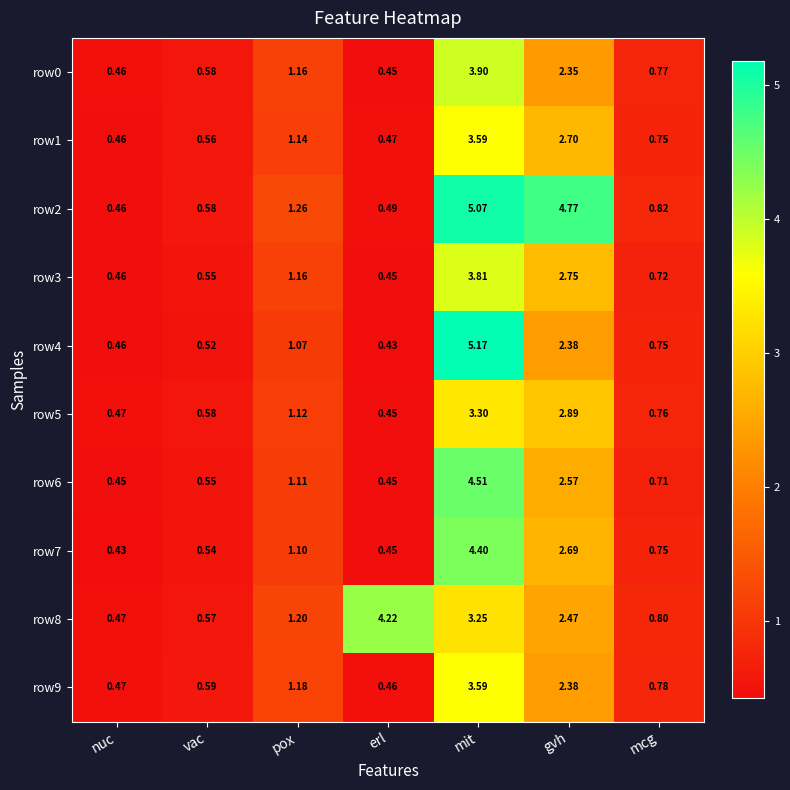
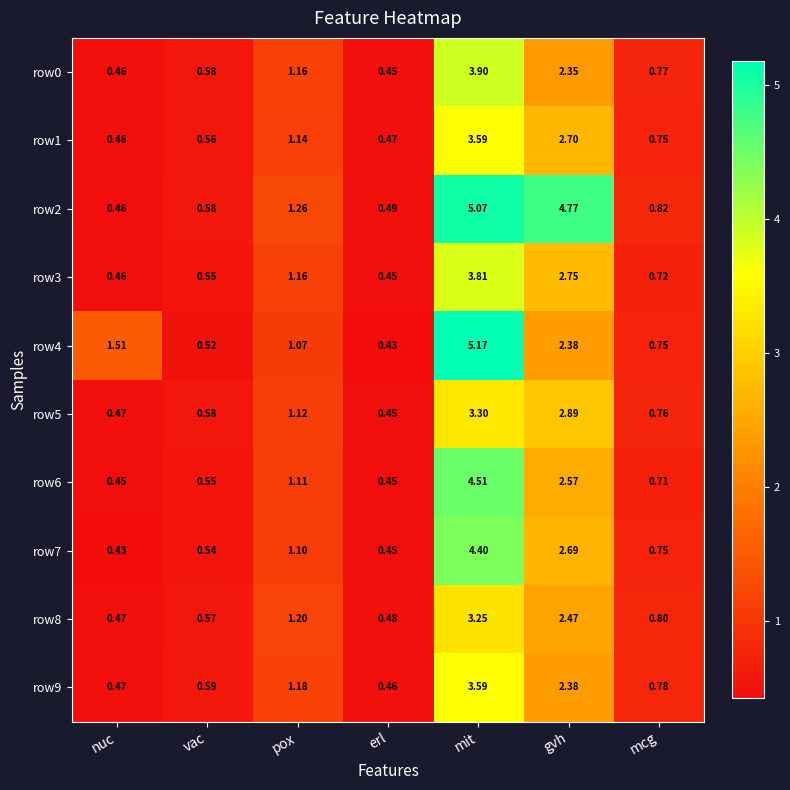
row4, nuc: 0.46 -> 1.51
row8, erl: 4.22 -> 0.48
